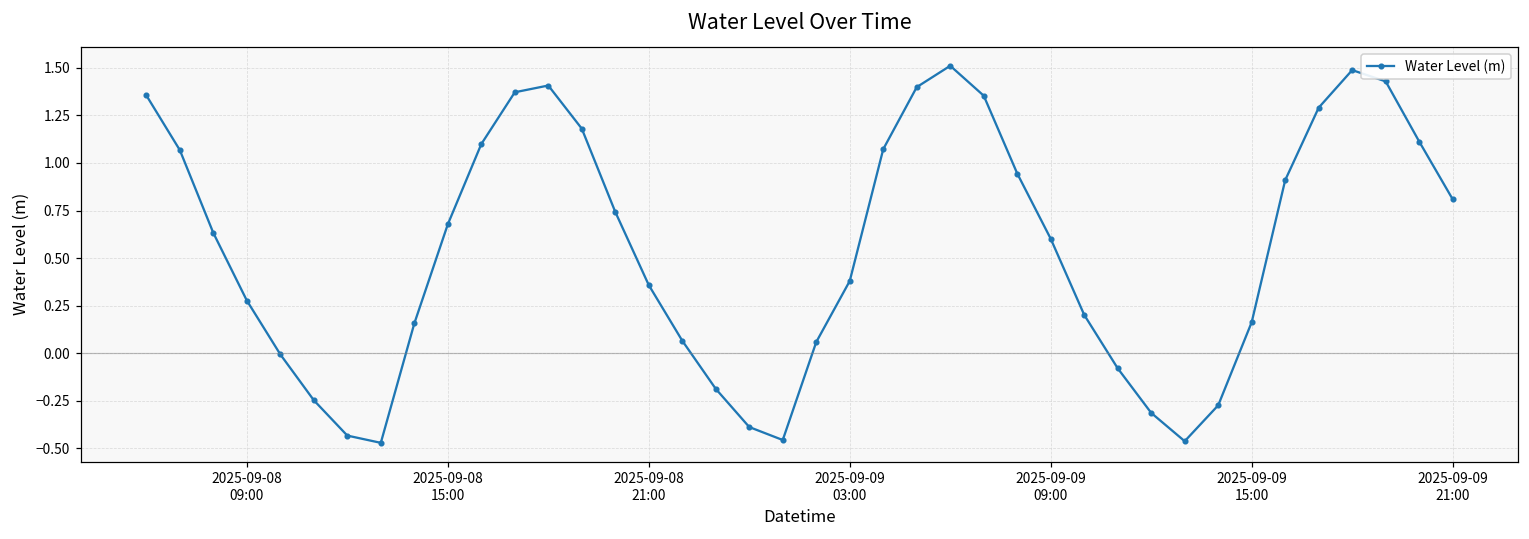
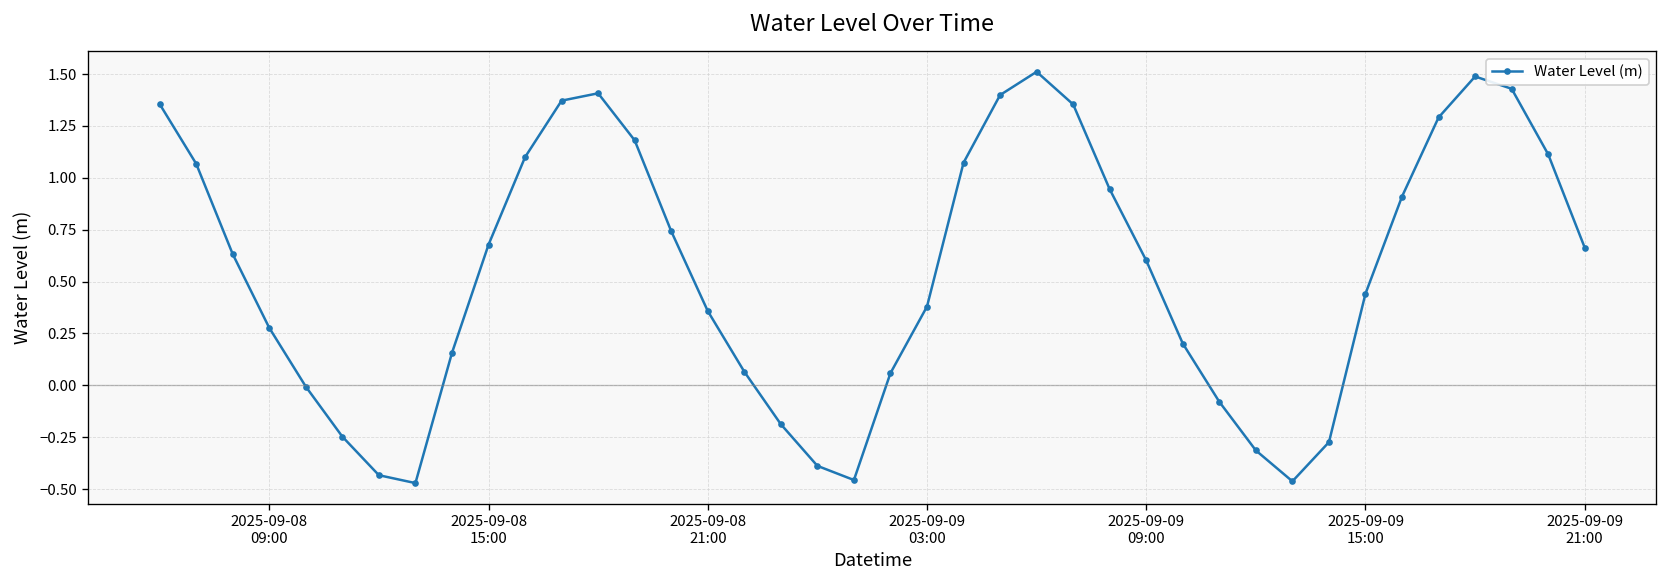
2025-09-09 15:00: 0.16 -> 0.44
2025-09-09 21:00: 0.81 -> 0.66
